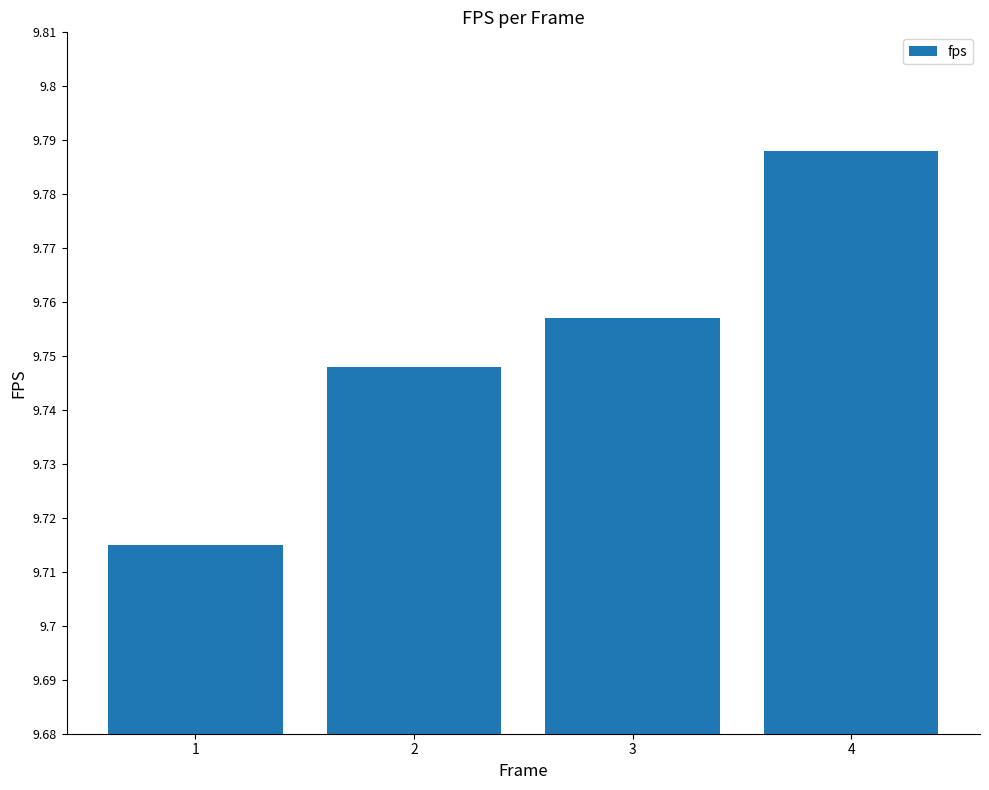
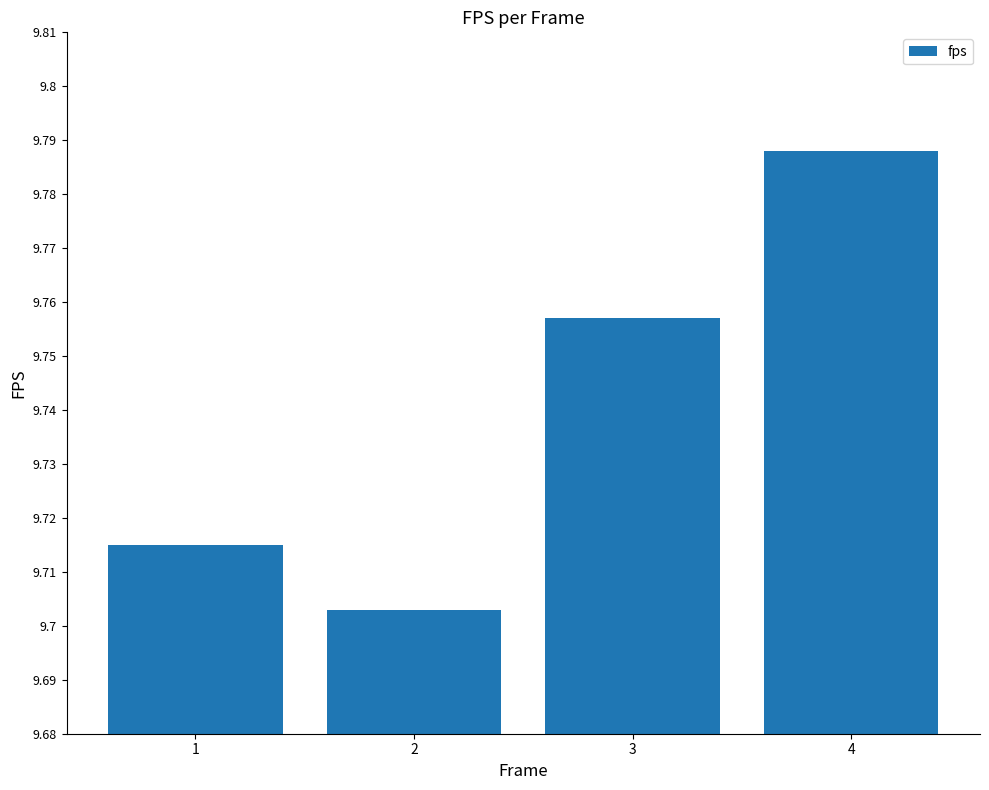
2: 9.748 -> 9.703
